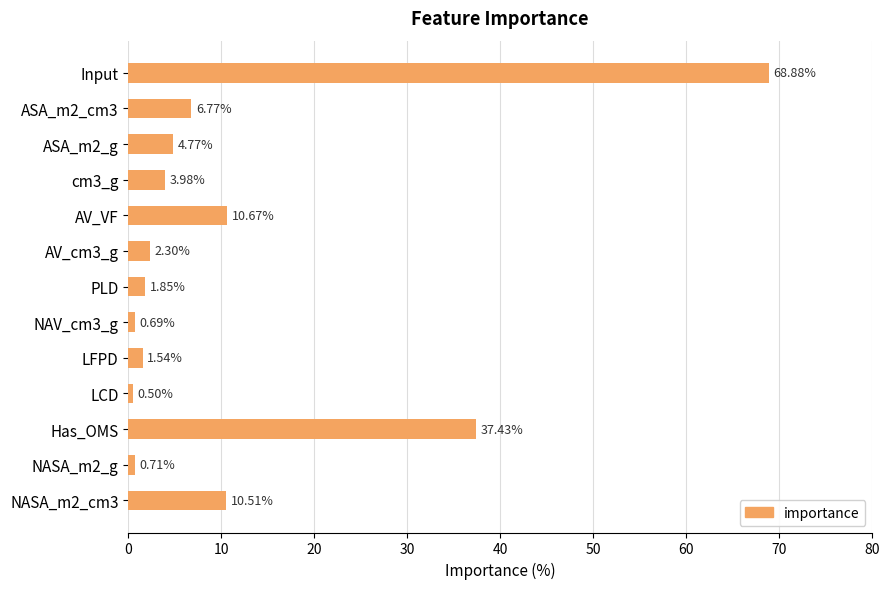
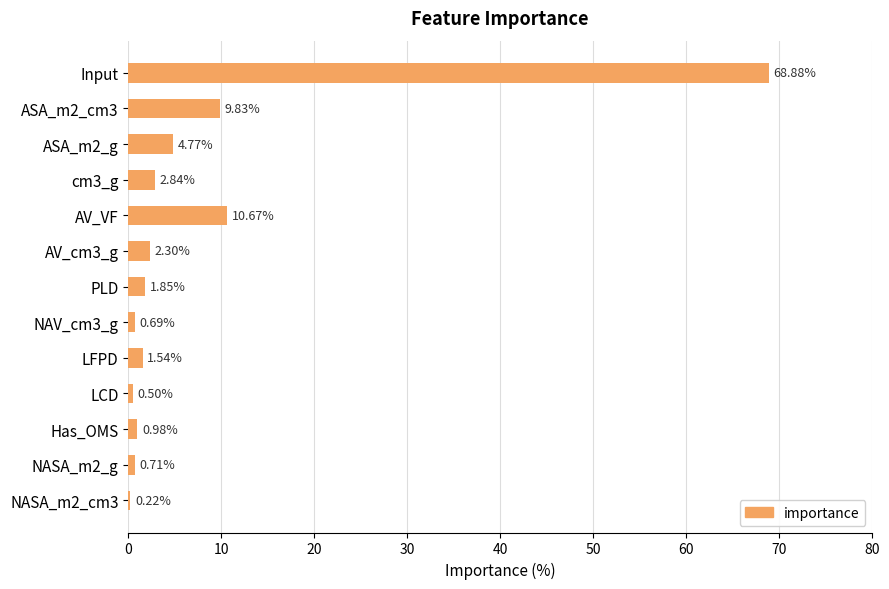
ASA_m2_cm3: 6.77% -> 9.83%
cm3_g: 3.98% -> 2.84%
Has_OMS: 37.43% -> 0.98%
NASA_m2_cm3: 10.51% -> 0.22%
